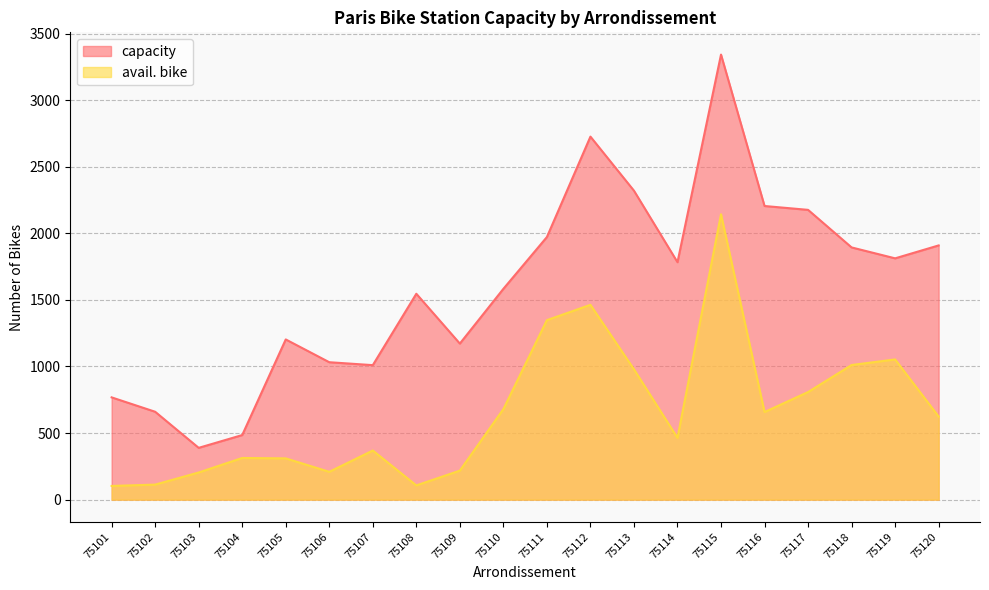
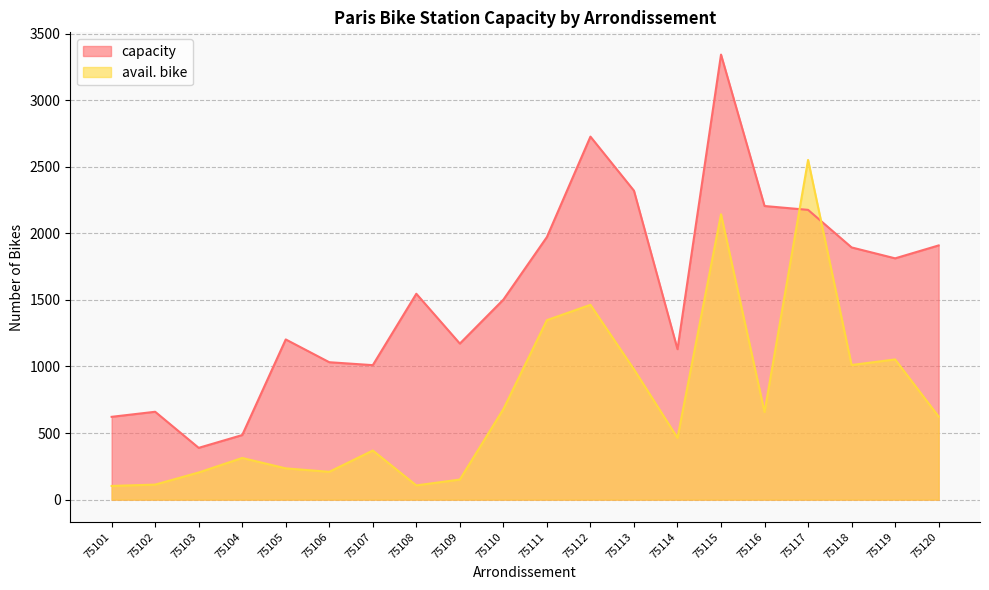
capacity, 75101: 770 -> 620
avail. bike, 75105: 310 -> 240
avail. bike, 75109: 220 -> 150
capacity, 75110: 1580 -> 1500
capacity, 75114: 1780 -> 1130
avail. bike, 75117: 810 -> 2550
